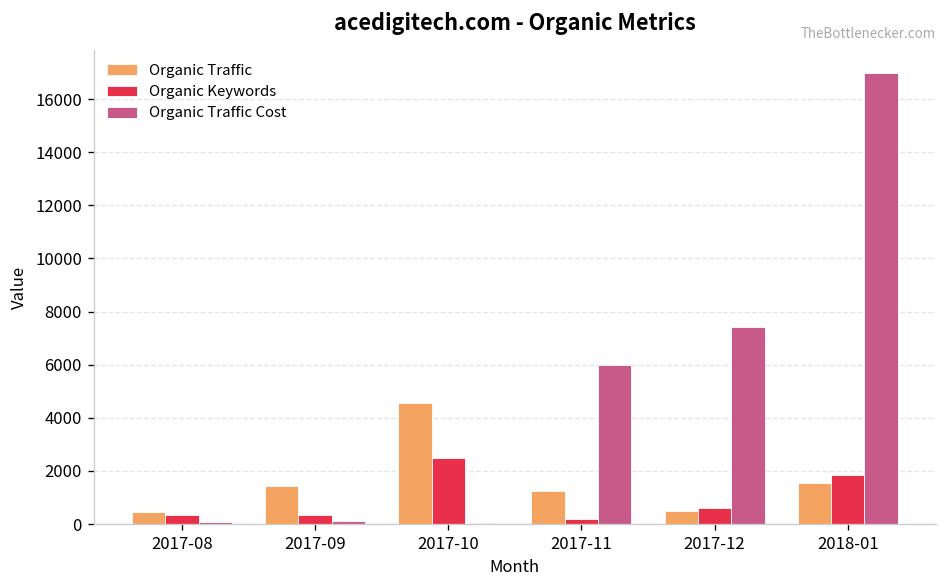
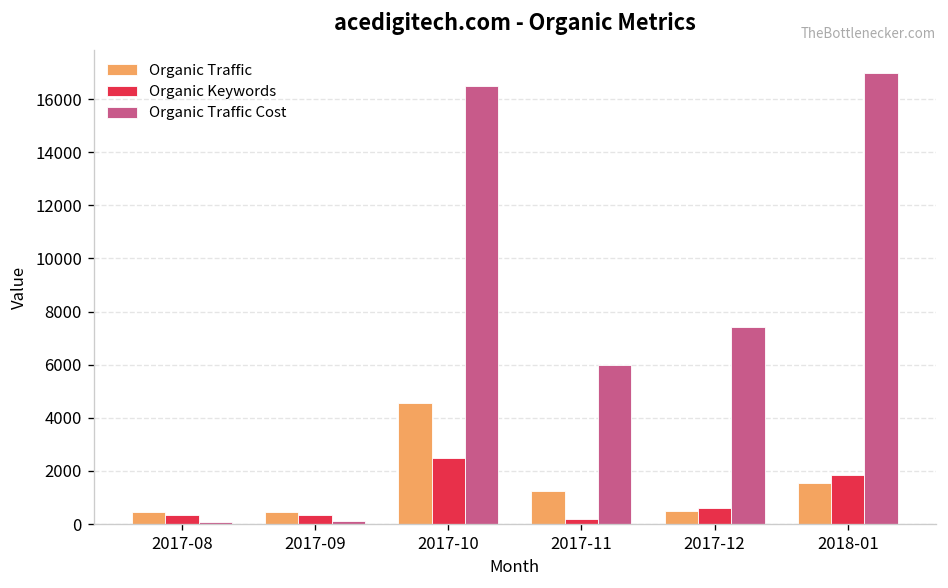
Organic Traffic, 2017-09: 1400 -> 400
Organic Traffic Cost, 2017-10: 100 -> 16500
